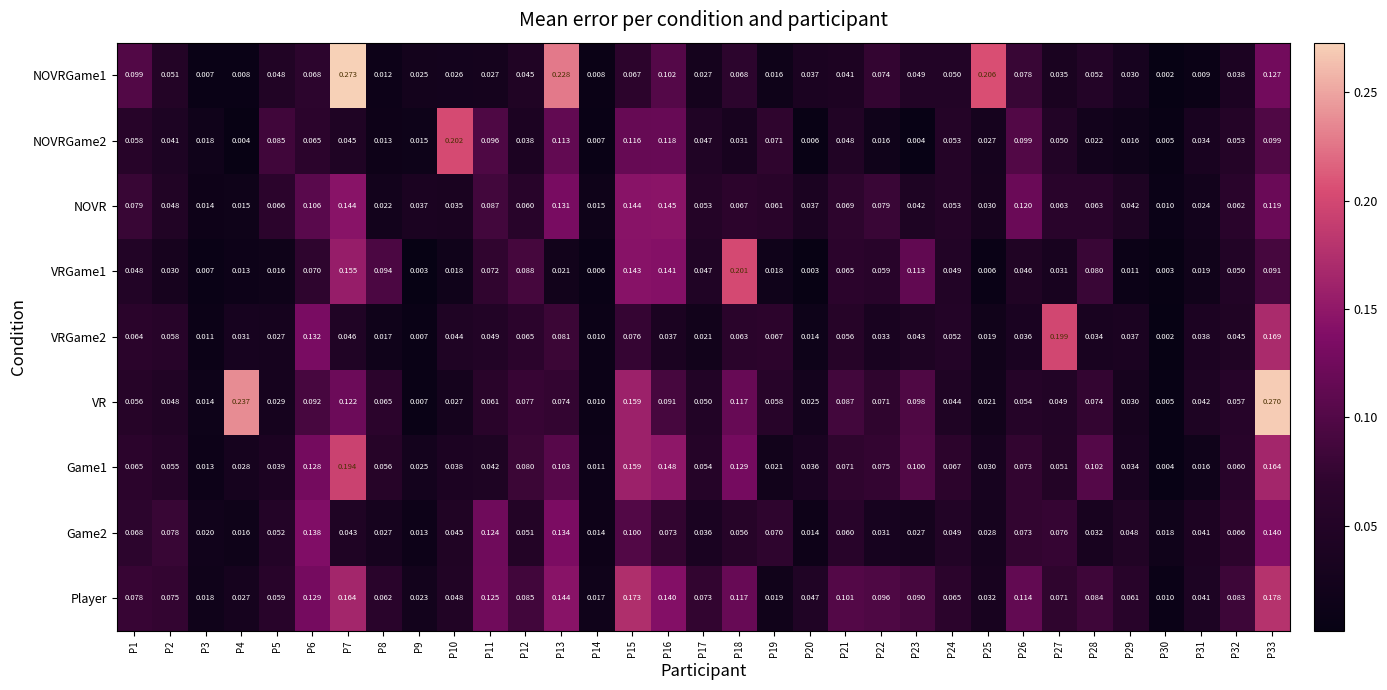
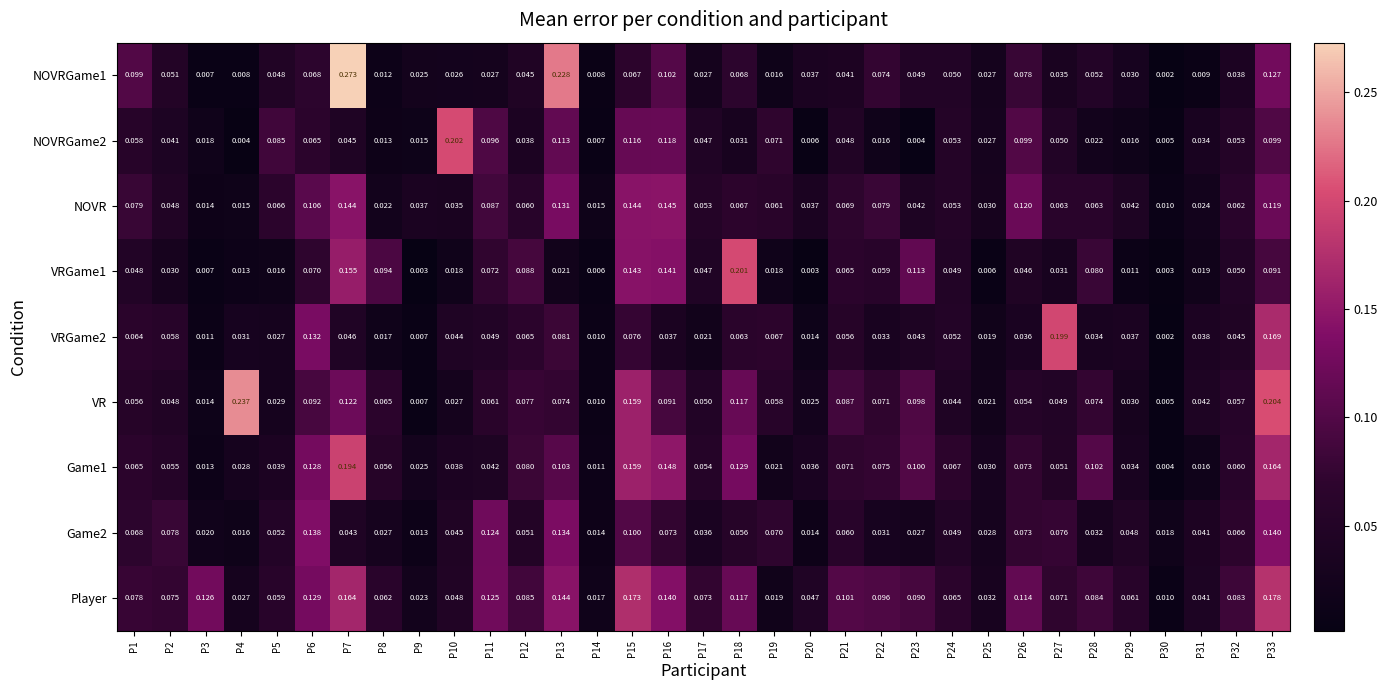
NOVRGame1, P25: 0.206 -> 0.027
VR, P33: 0.270 -> 0.204
Player, P3: 0.018 -> 0.126
